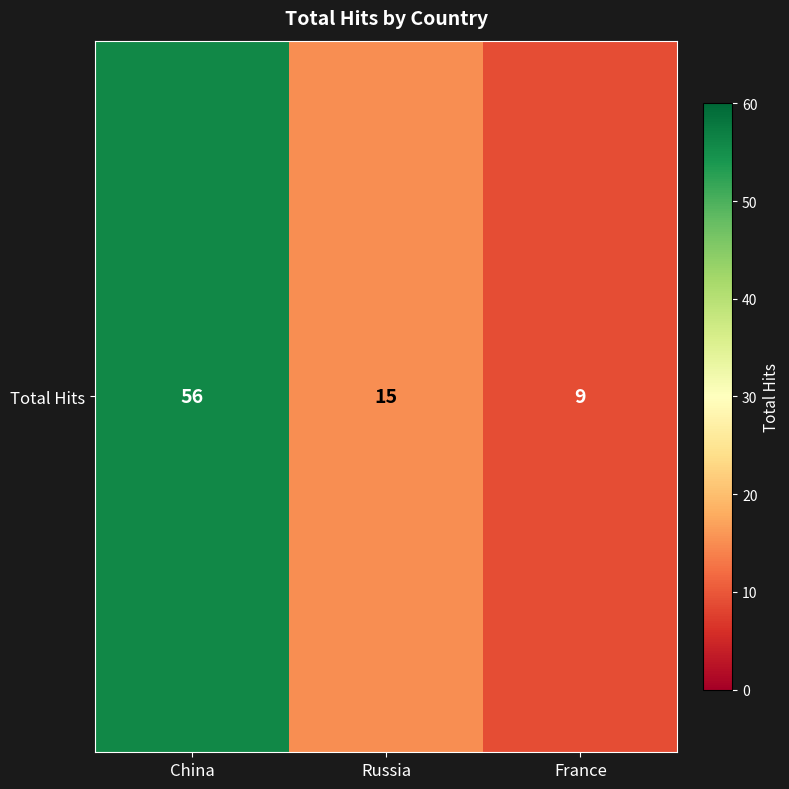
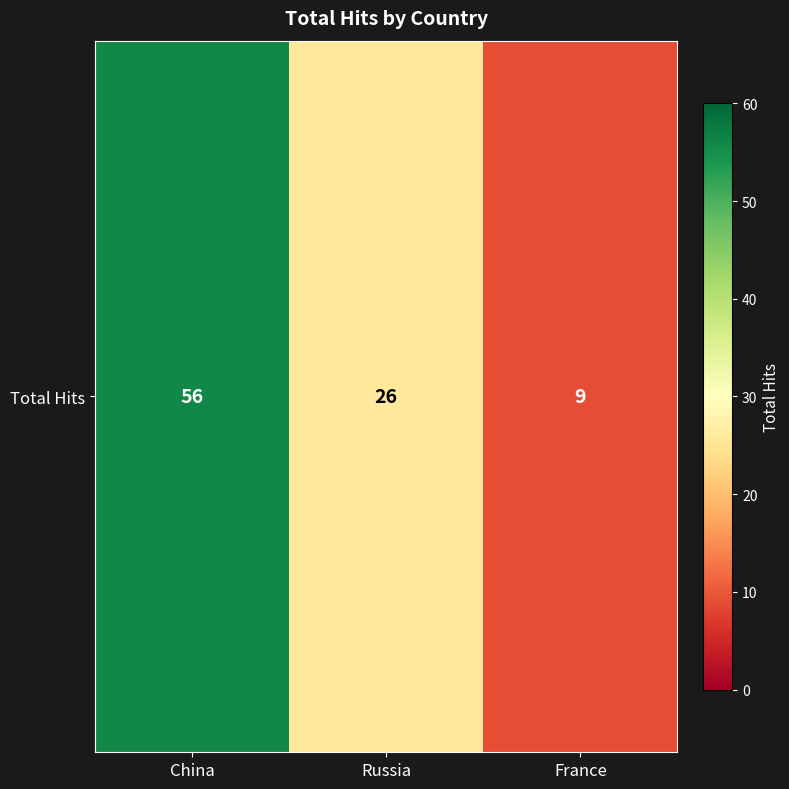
Total Hits, Russia: 15 -> 26
